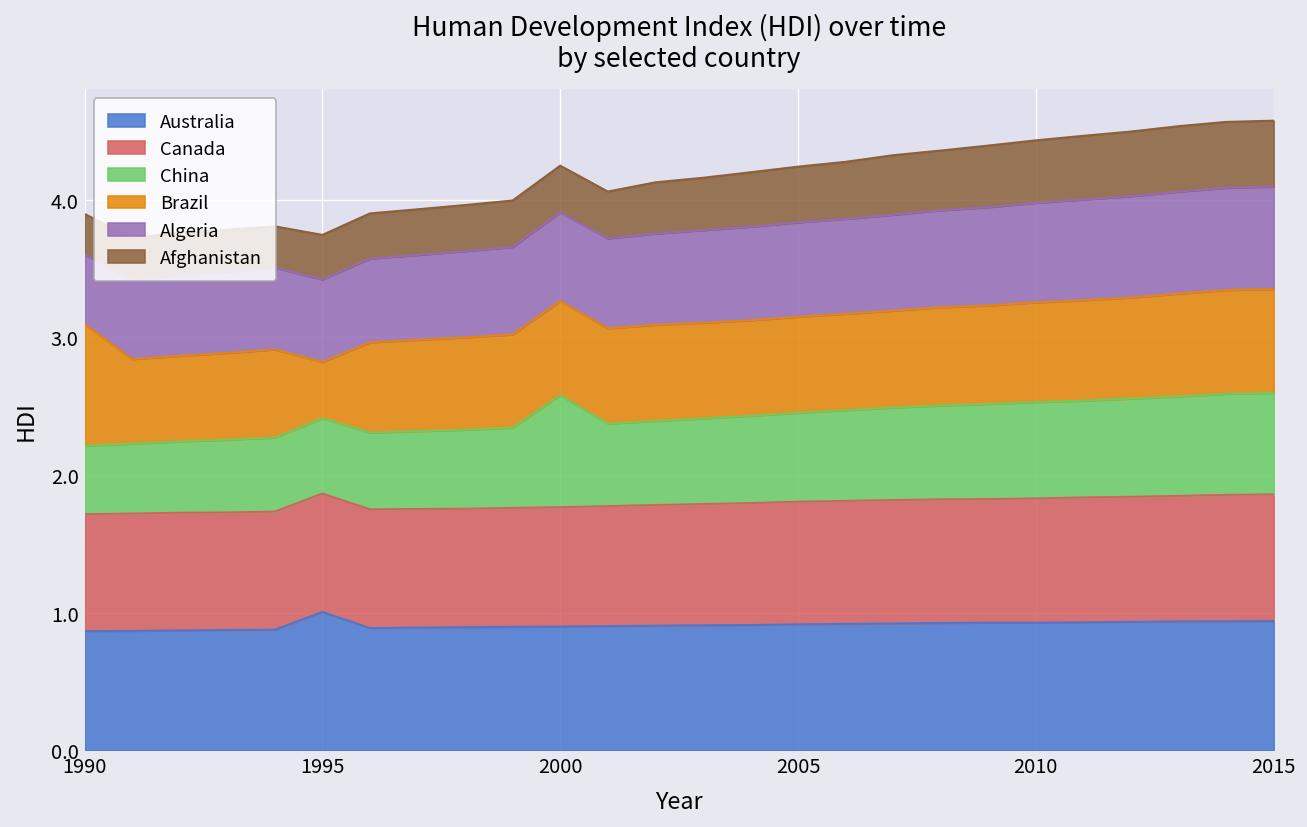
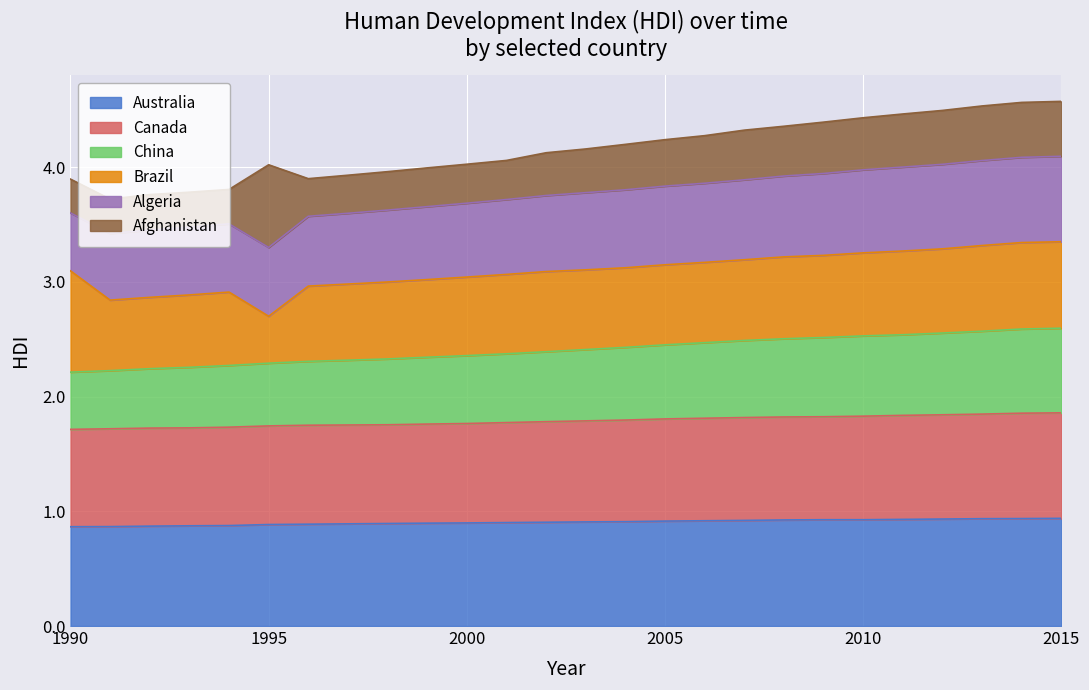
Australia, 1995: 1.01 -> 0.89
Afghanistan, 1995: 0.32 -> 0.72
China, 2000: 0.81 -> 0.59
